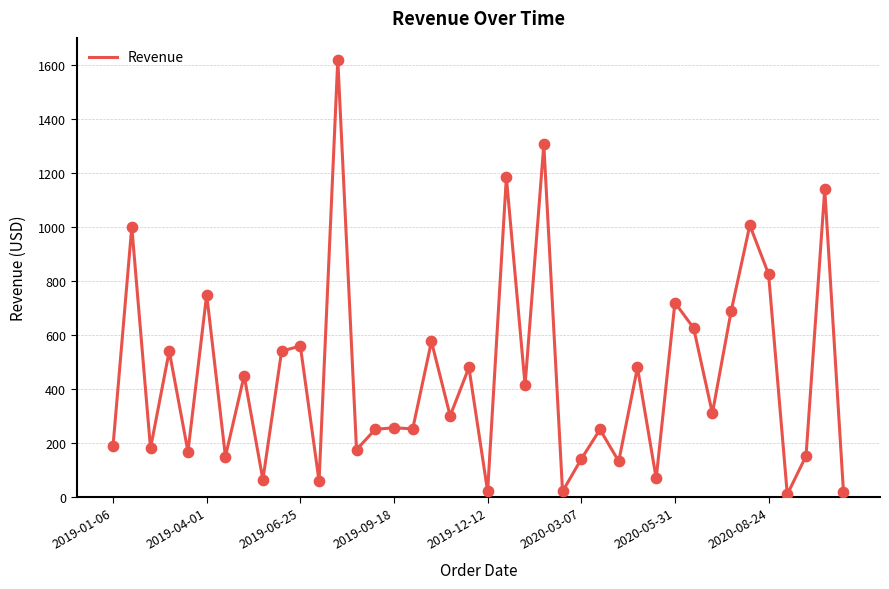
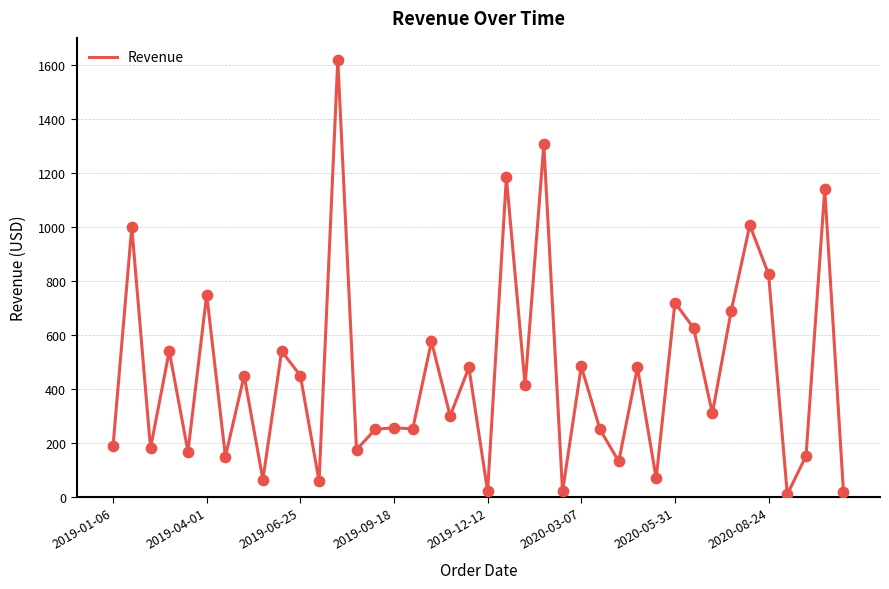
2019-06-25: 560 -> 450
2020-03-07: 140 -> 480
